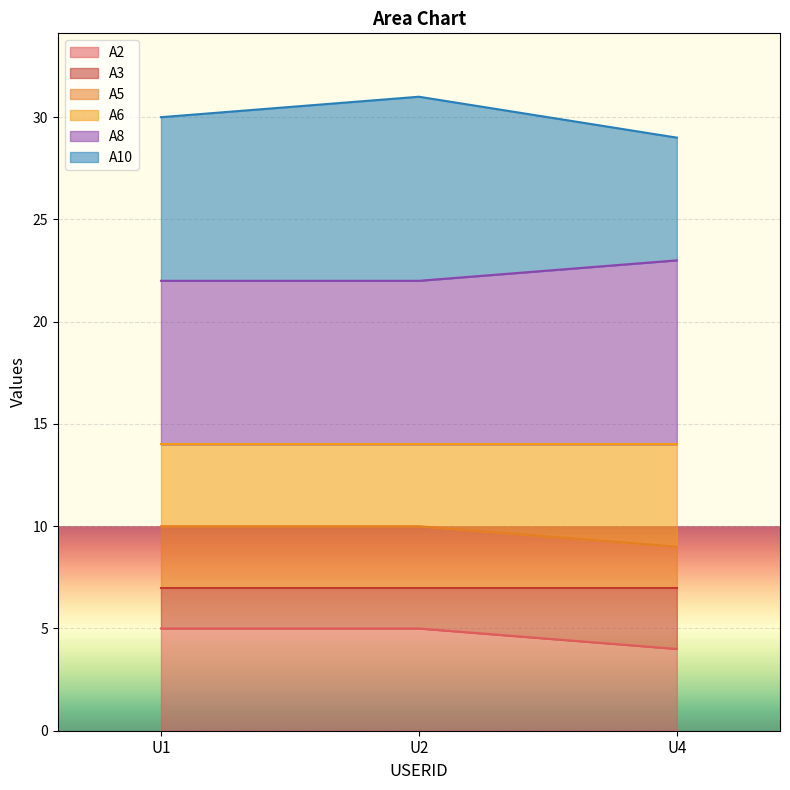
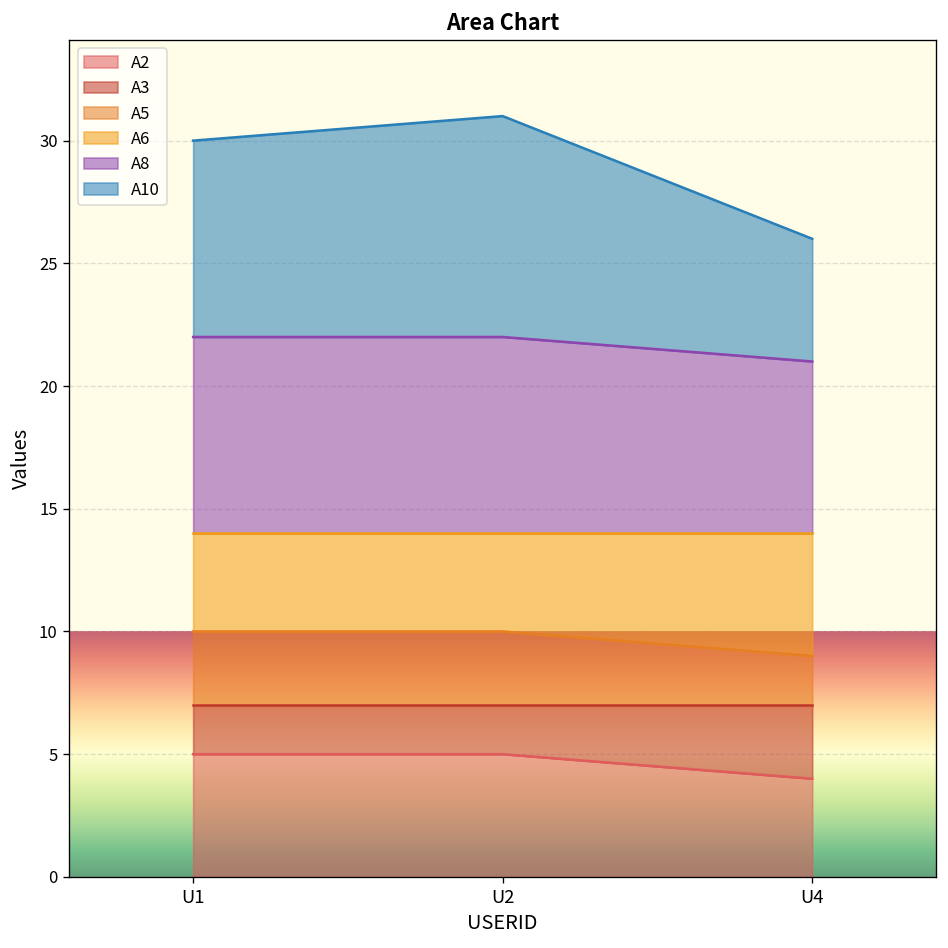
A8, U4: 9 -> 7
A10, U4: 6 -> 5
